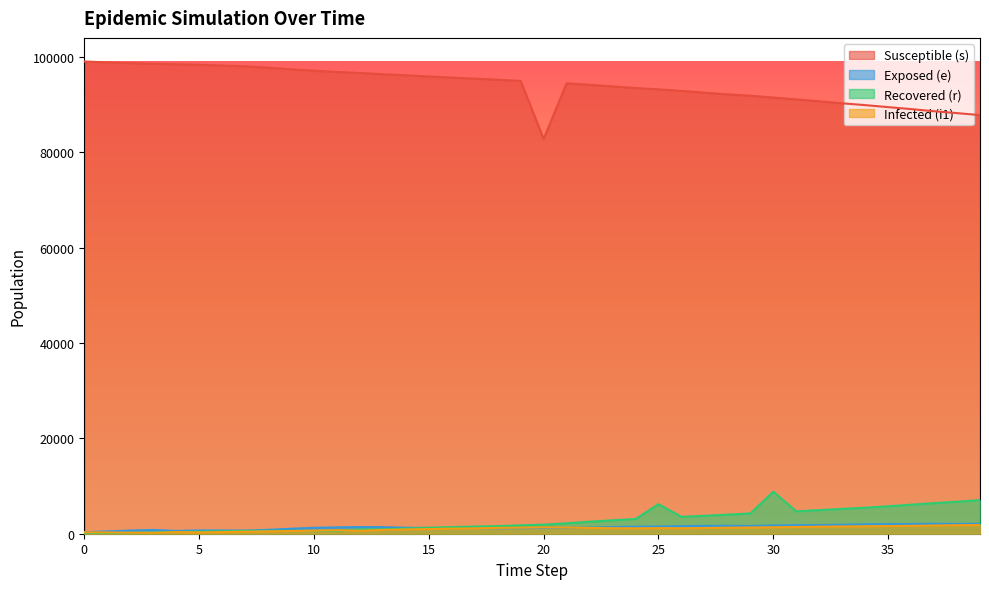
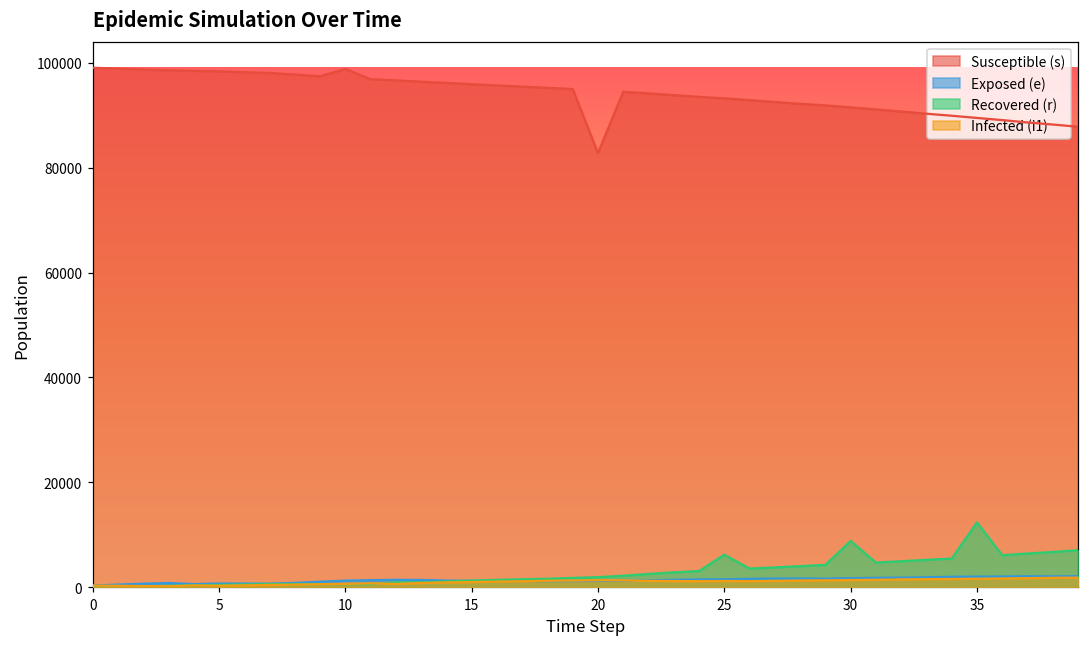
Susceptible (s), 10: 97000 -> 99000
Recovered (r), 35: 6000 -> 12000
